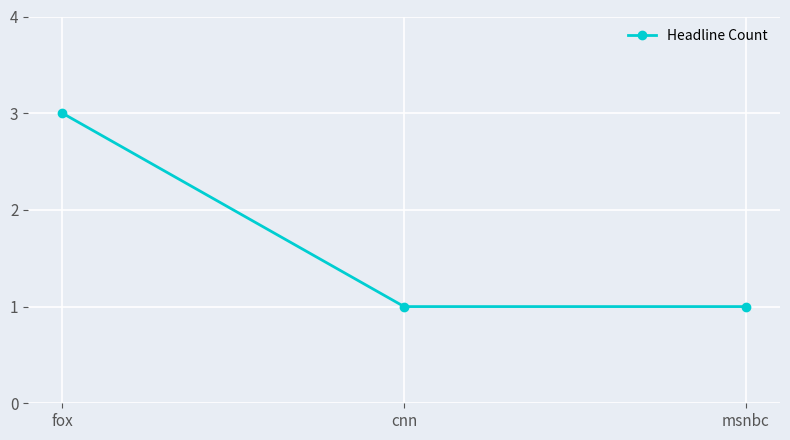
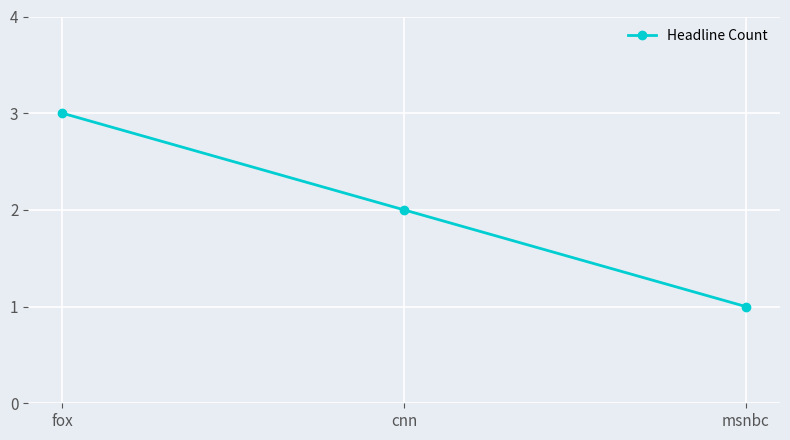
cnn: 1 -> 2
